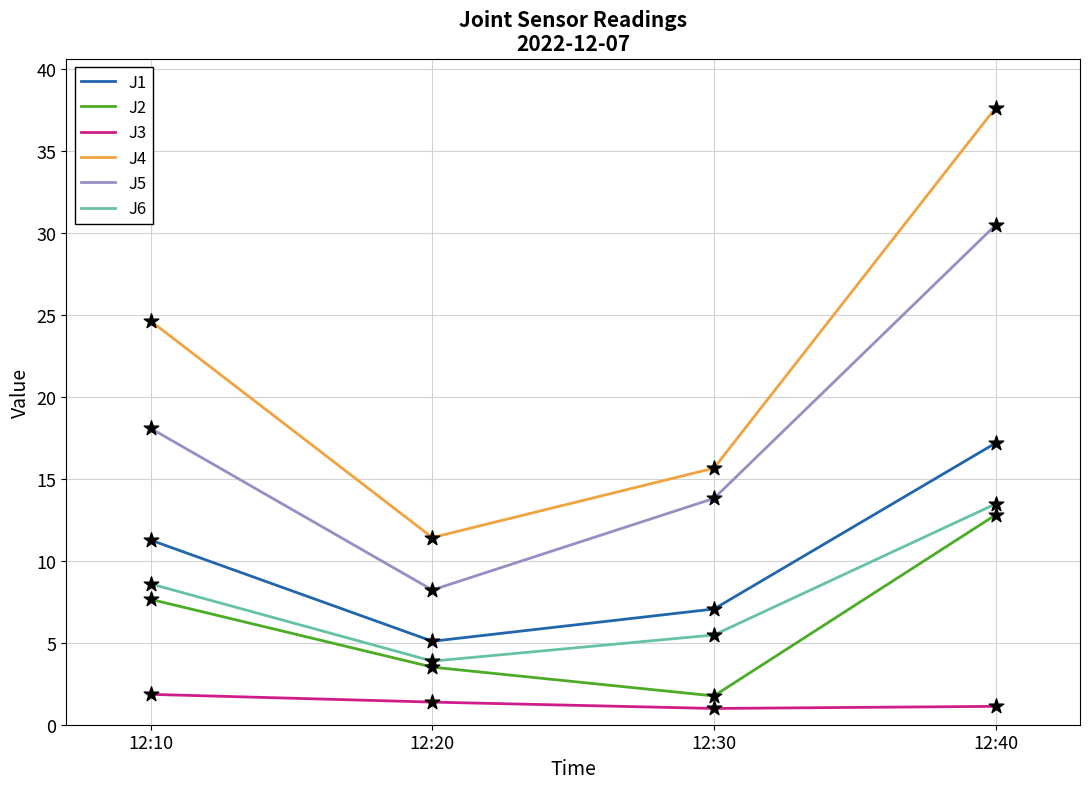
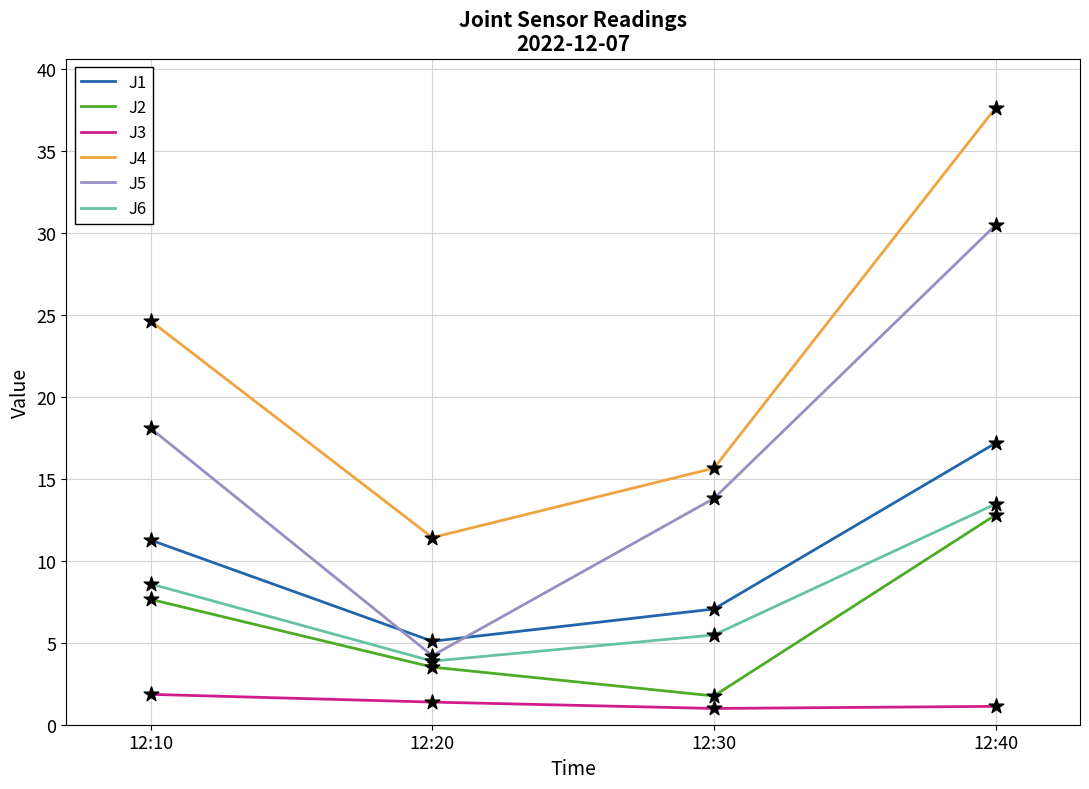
J5, 12:20: 8.2 -> 4.2
